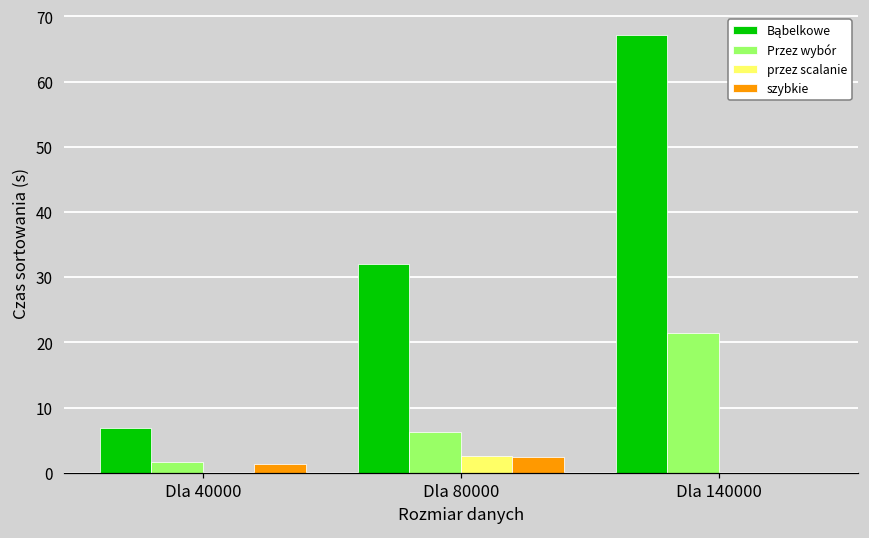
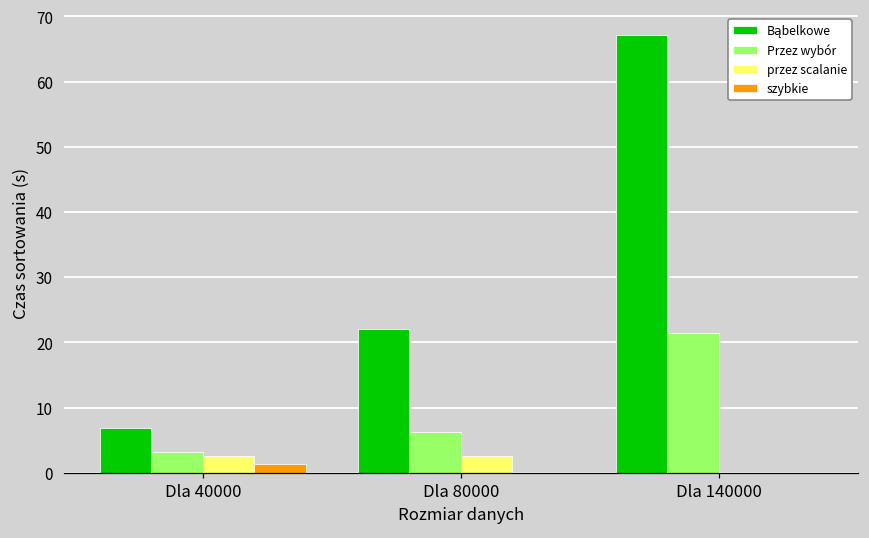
Przez wybór, Dla 40000: 2 -> 3
przez scalanie, Dla 40000: 0 -> 3
Bąbelkowe, Dla 80000: 32 -> 22
szybkie, Dla 80000: 2 -> 0
